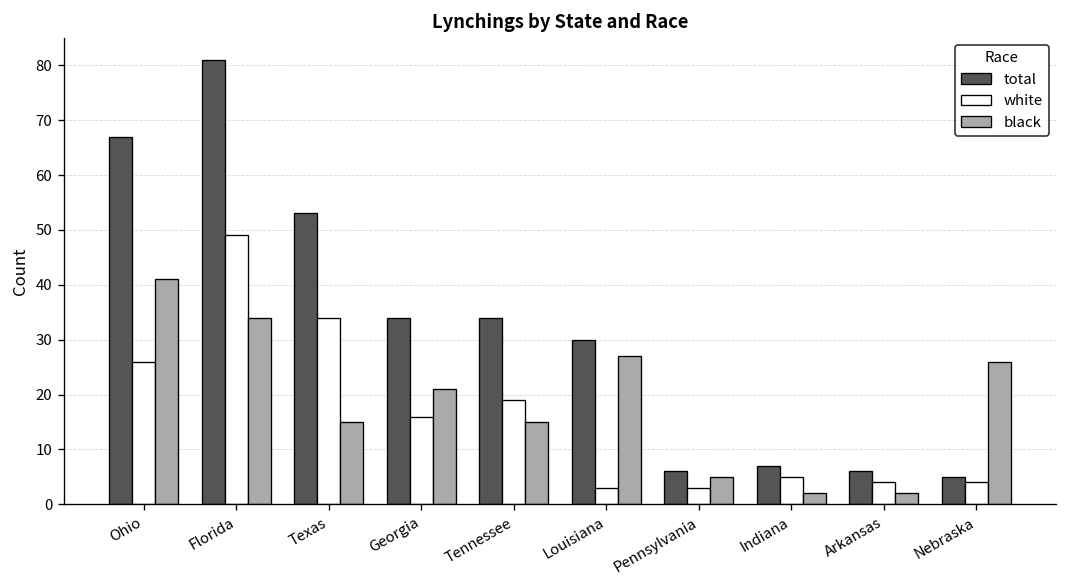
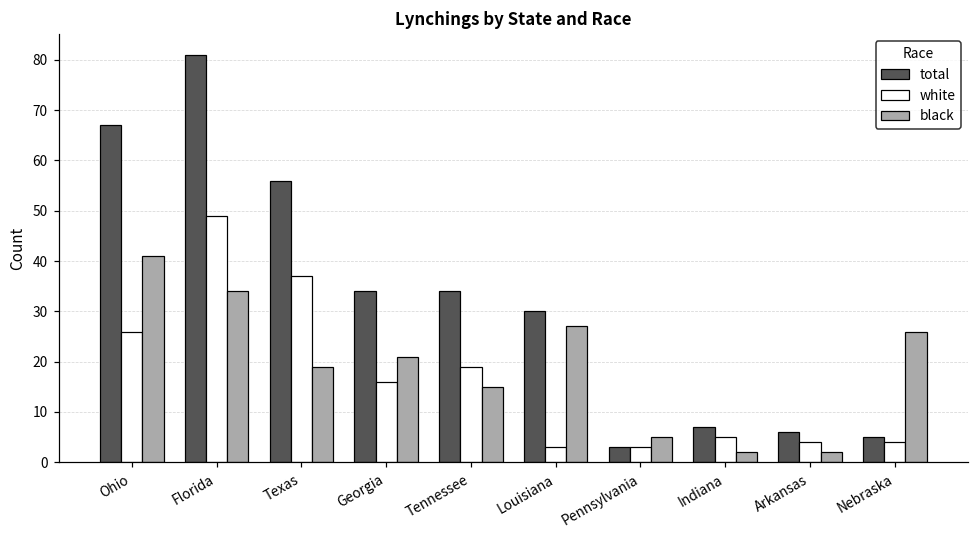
total, Texas: 53 -> 56
white, Texas: 34 -> 37
black, Texas: 15 -> 19
total, Pennsylvania: 6 -> 3
